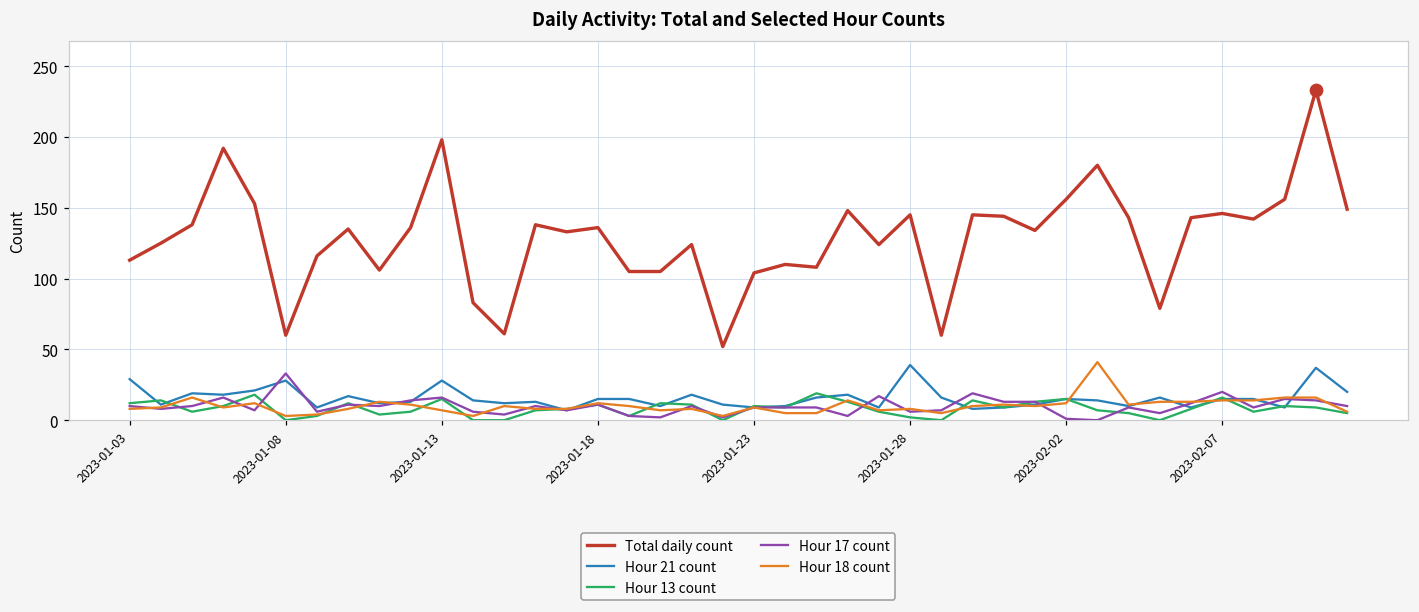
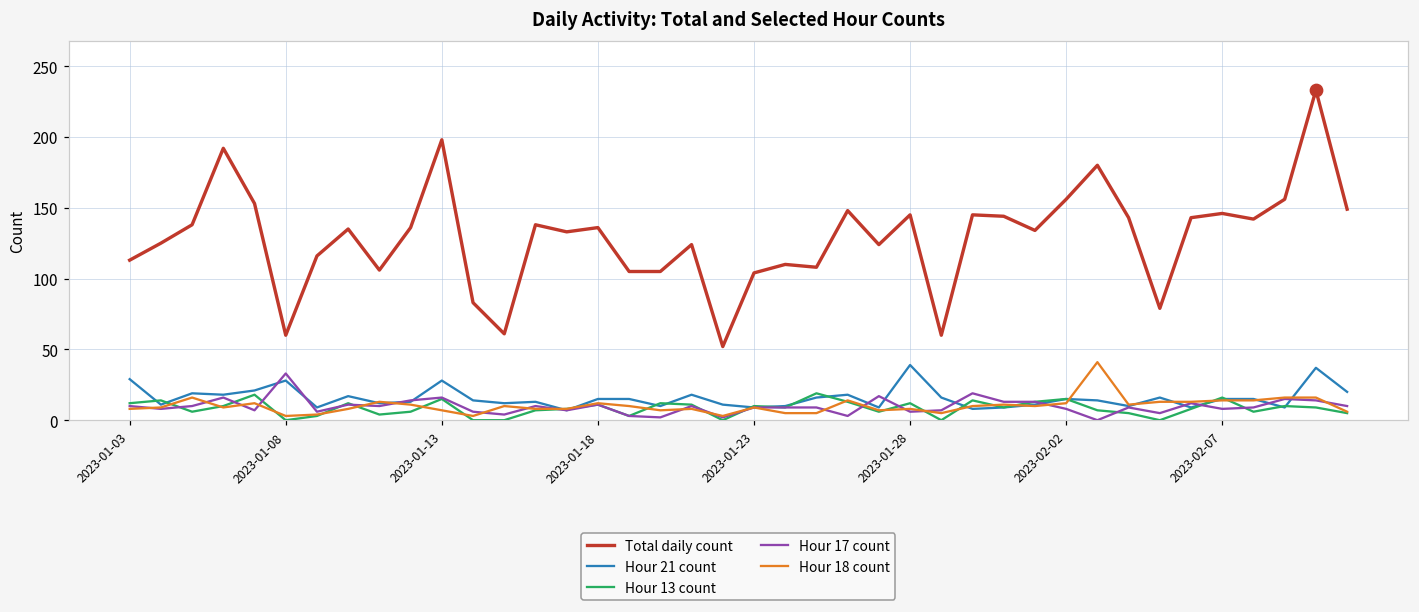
Hour 13 count, 2023-01-28: 2 -> 12
Hour 17 count, 2023-02-02: 1 -> 8
Hour 17 count, 2023-02-07: 20 -> 8
